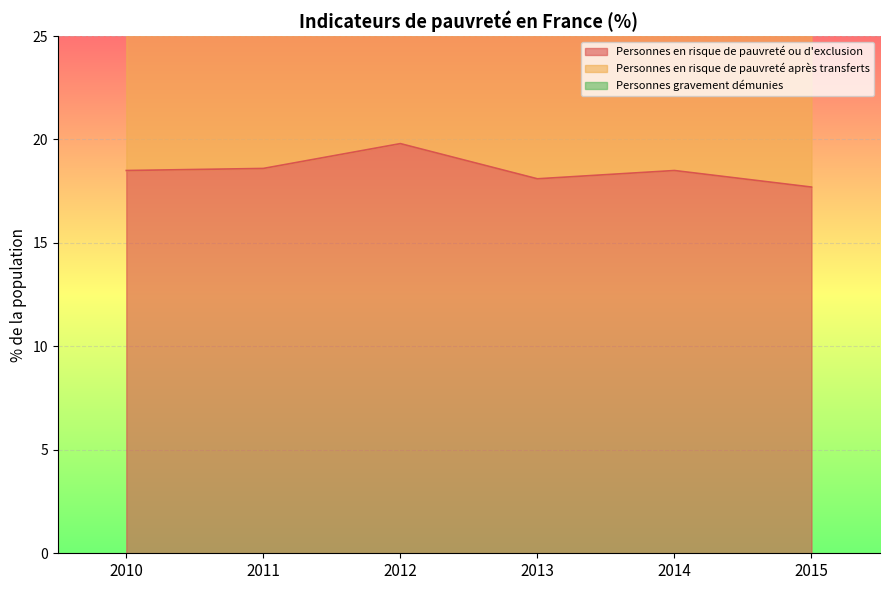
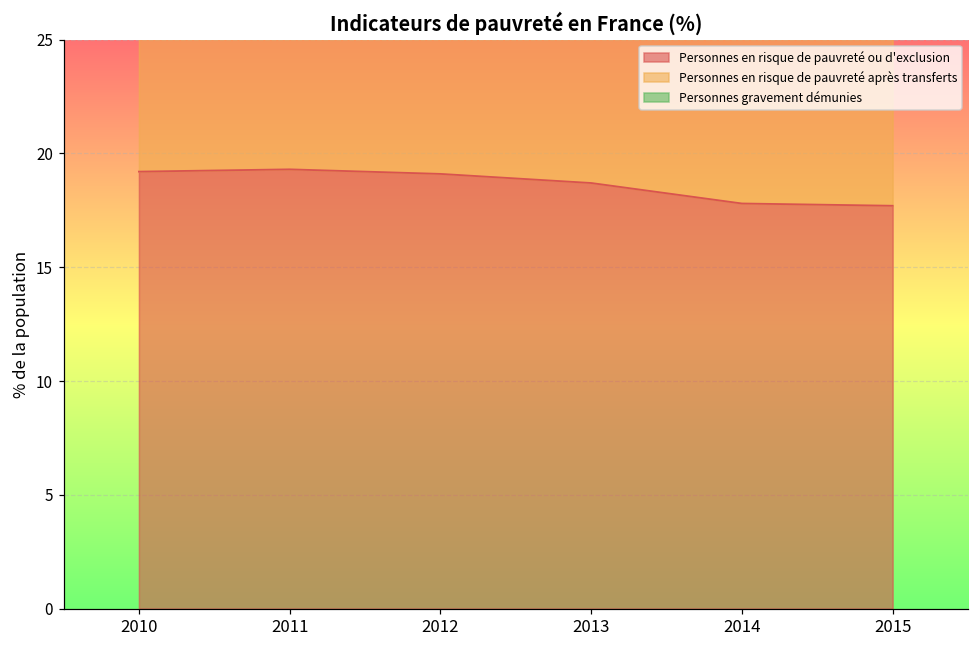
Personnes en risque de pauvreté ou d'exclusion, 2010: 18.5 -> 19.2
Personnes en risque de pauvreté ou d'exclusion, 2011: 18.6 -> 19.3
Personnes en risque de pauvreté ou d'exclusion, 2012: 19.8 -> 19.1
Personnes en risque de pauvreté ou d'exclusion, 2013: 18.1 -> 18.7
Personnes en risque de pauvreté ou d'exclusion, 2014: 18.5 -> 17.8
